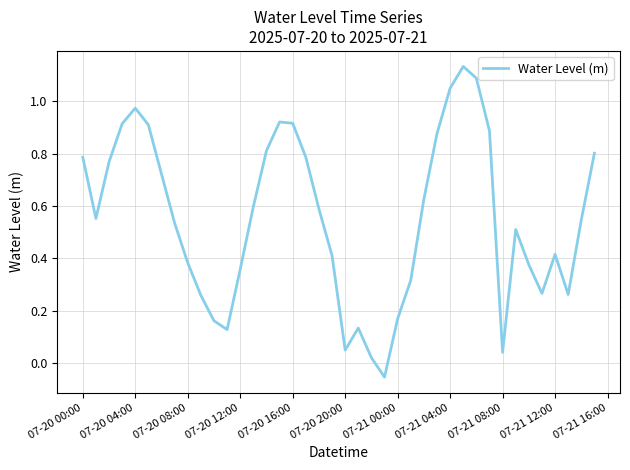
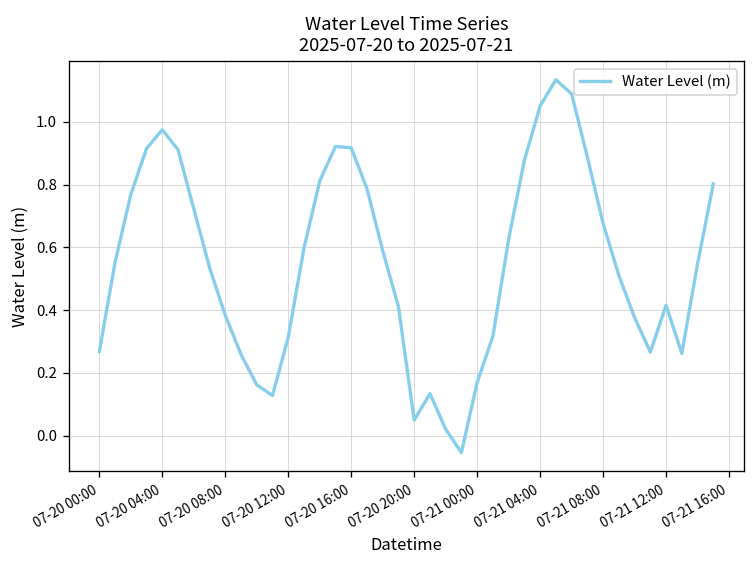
07-20 00:00: 0.79 -> 0.27
07-20 12:00: 0.36 -> 0.31
07-21 08:00: 0.04 -> 0.68
